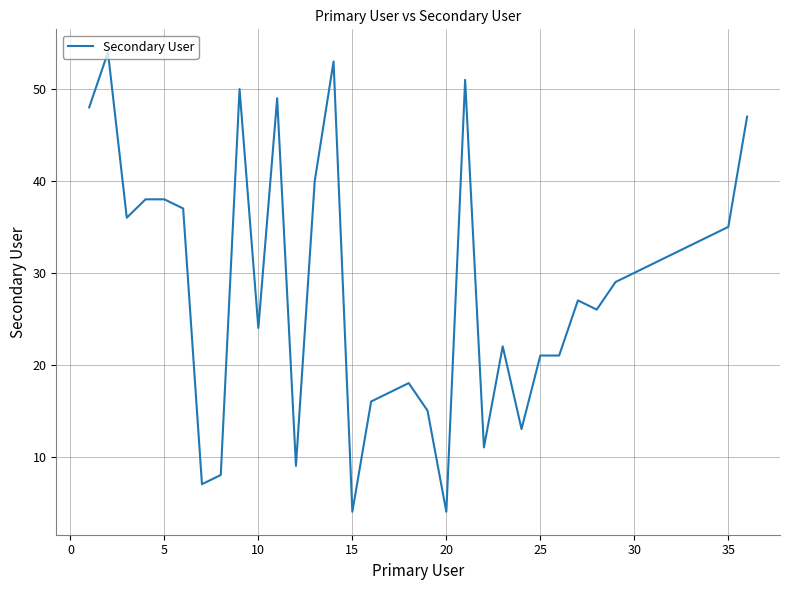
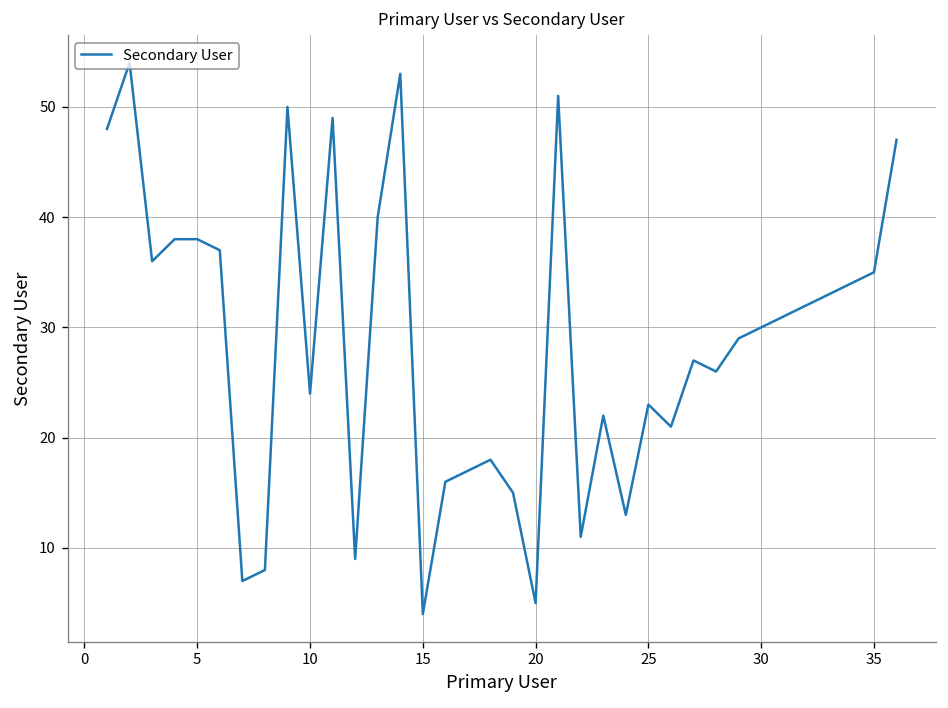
20: 4 -> 5
25: 21 -> 23
